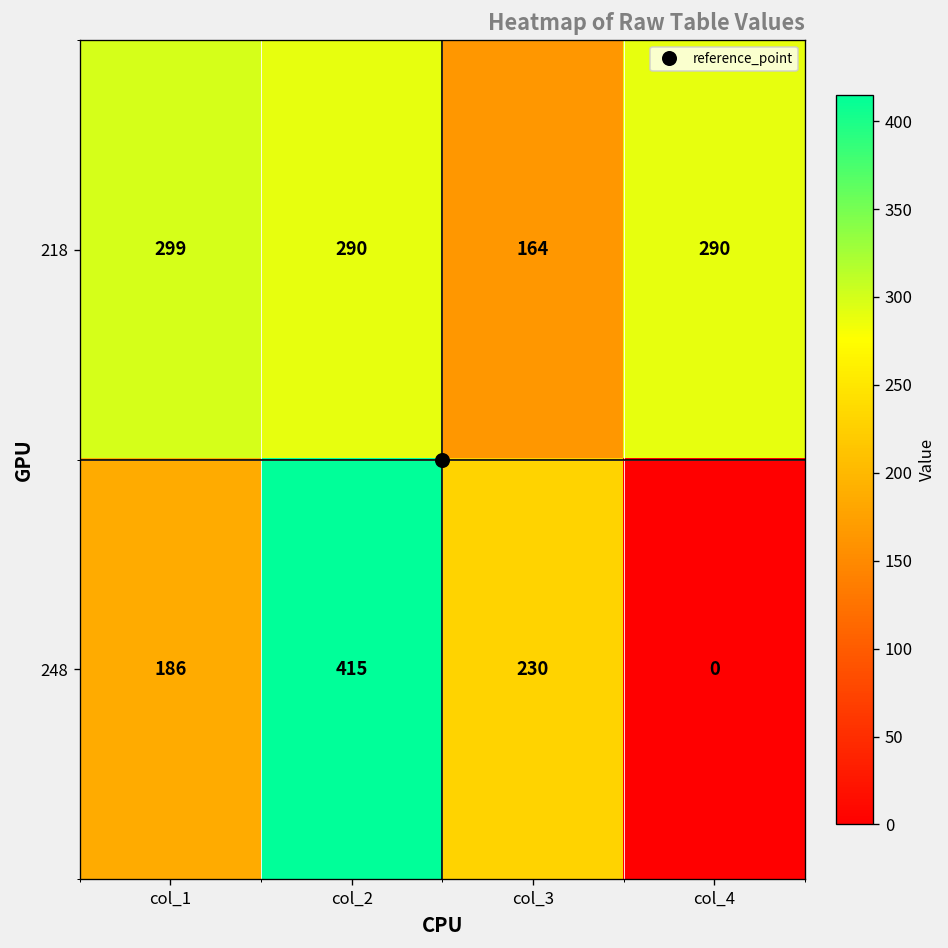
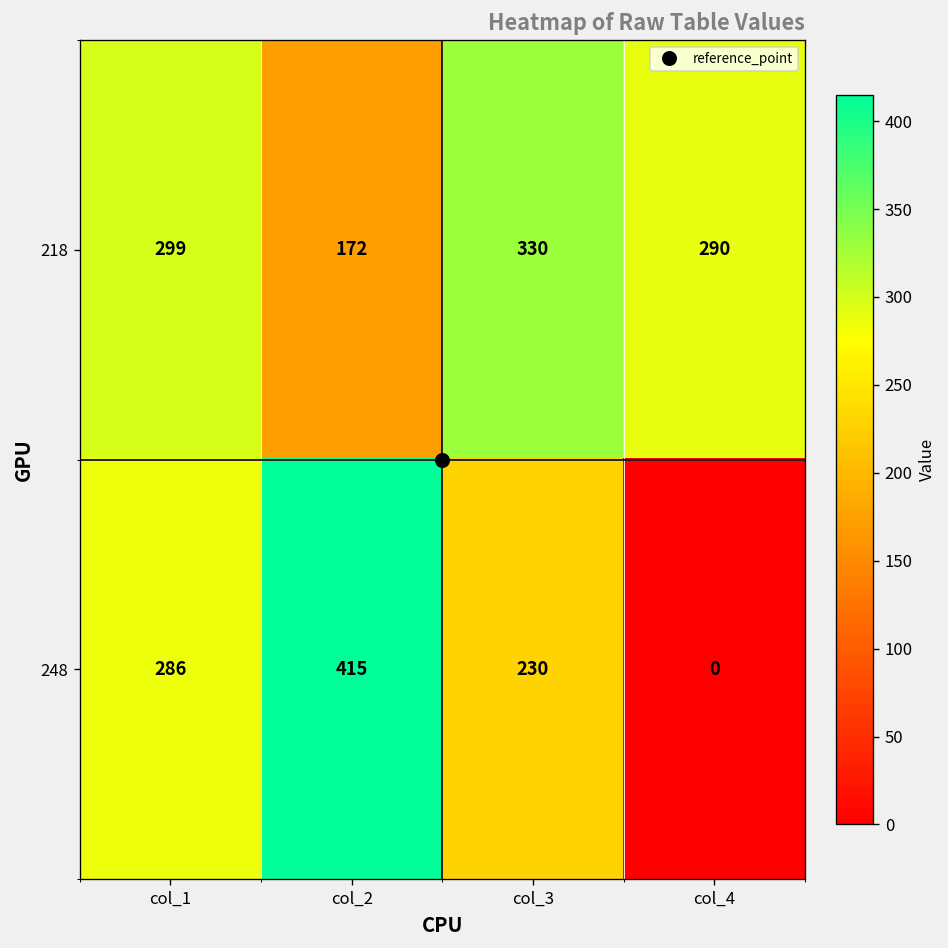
218, col_2: 290 -> 172
218, col_3: 164 -> 330
248, col_1: 186 -> 286
